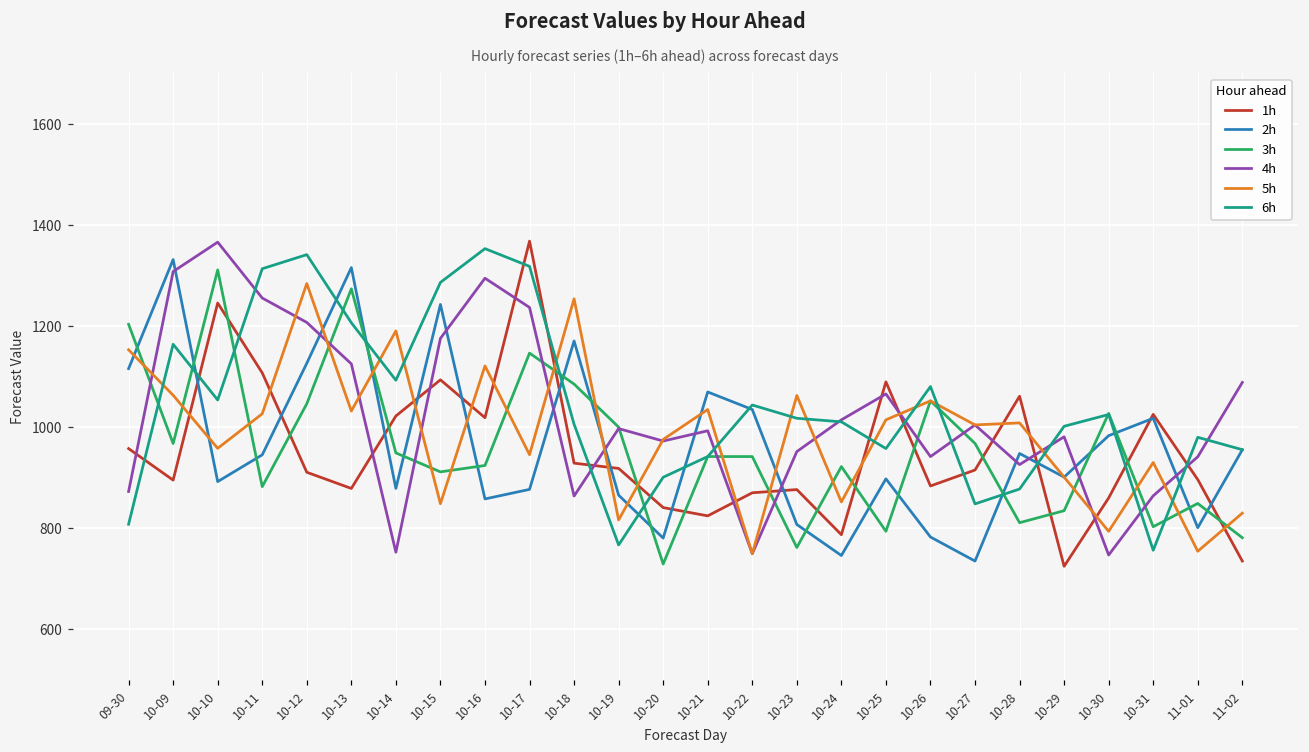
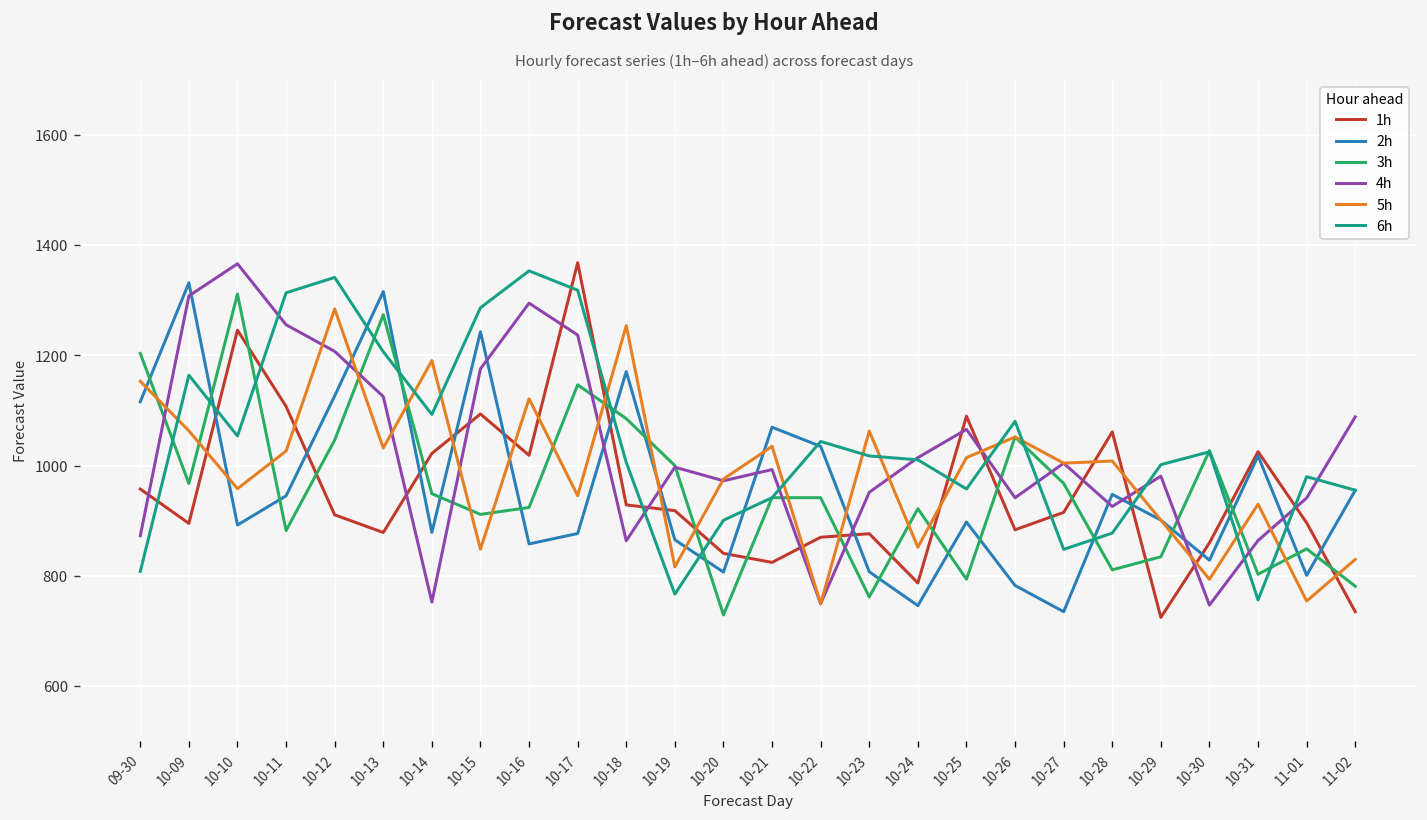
2h, 10-20: 780 -> 810
2h, 10-30: 980 -> 830
